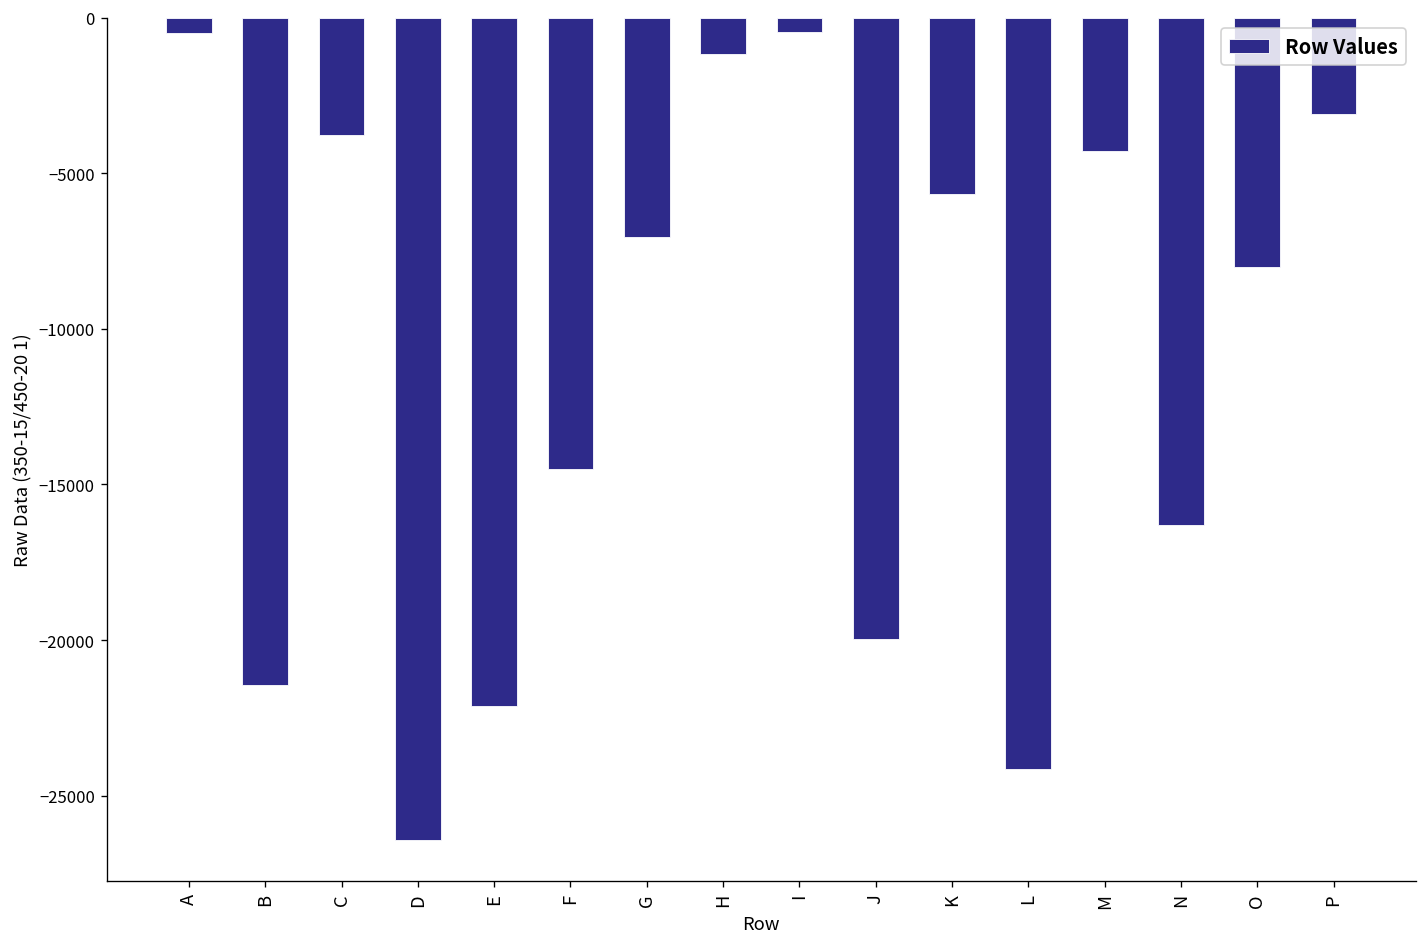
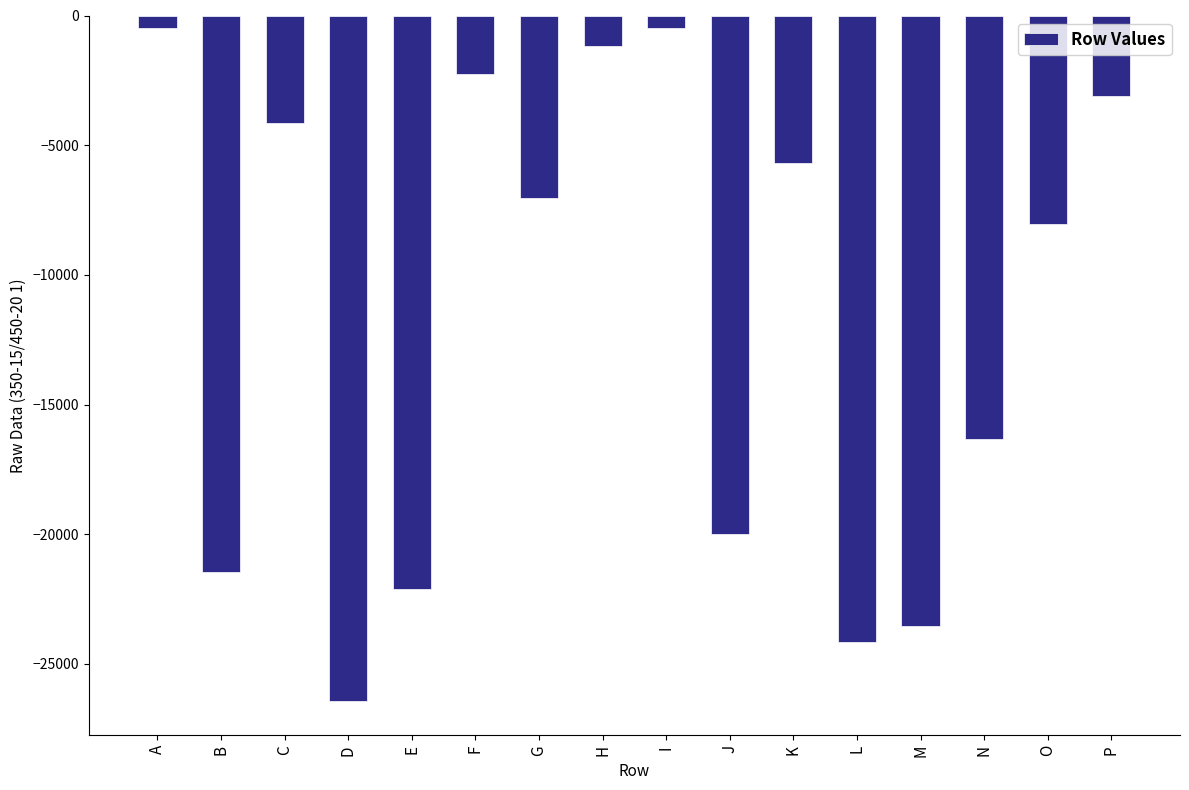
C: -3800 -> -4200
F: -14500 -> -2200
M: -4300 -> -23500
